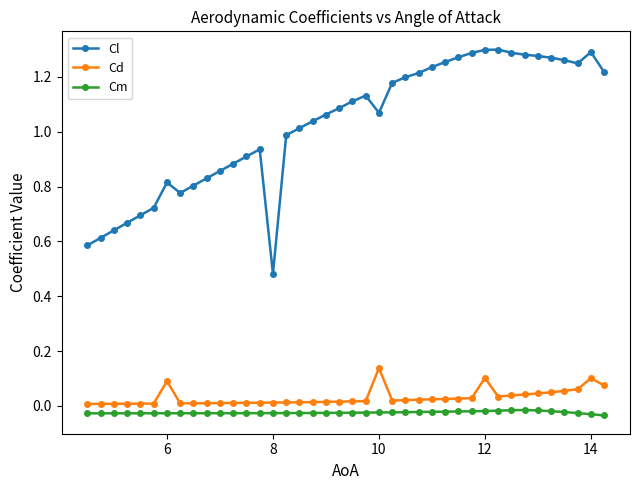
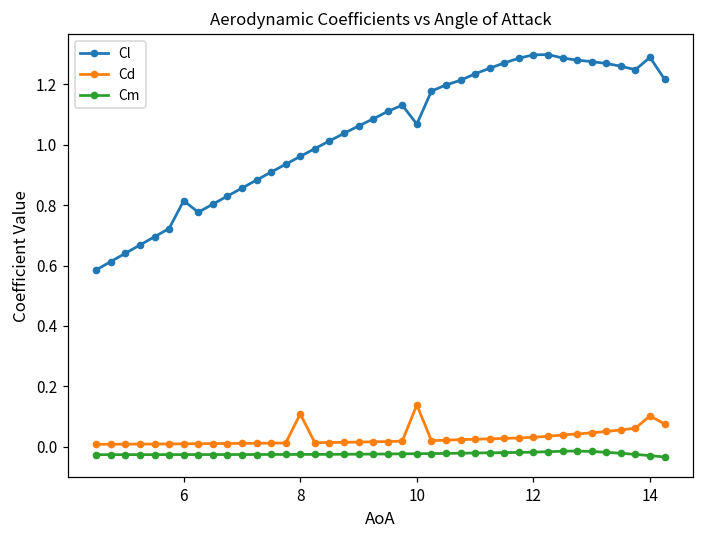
Cd, 6: 0.09 -> 0.01
Cl, 8: 0.48 -> 0.96
Cd, 8: 0.01 -> 0.11
Cd, 12: 0.10 -> 0.03
